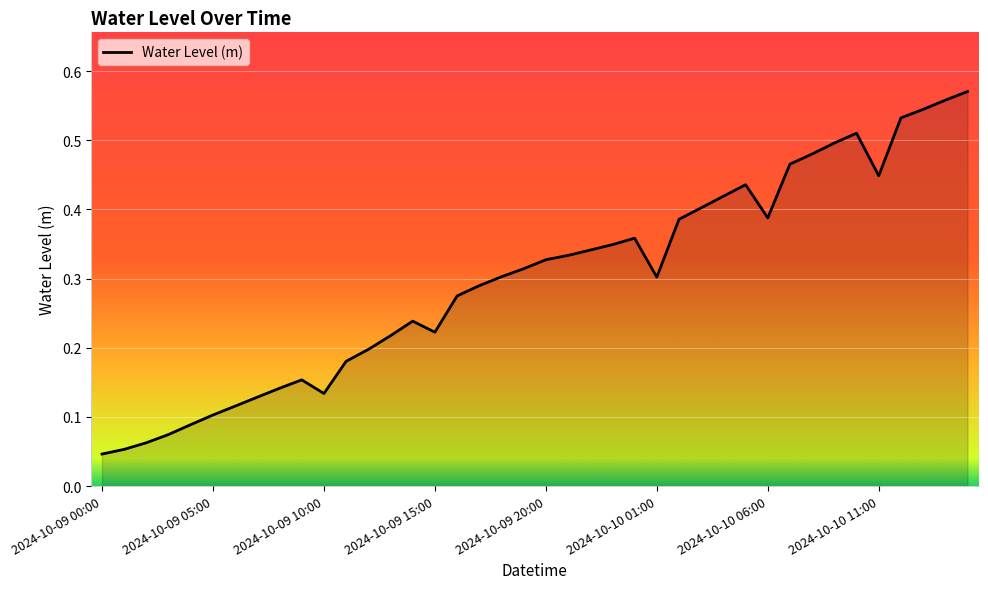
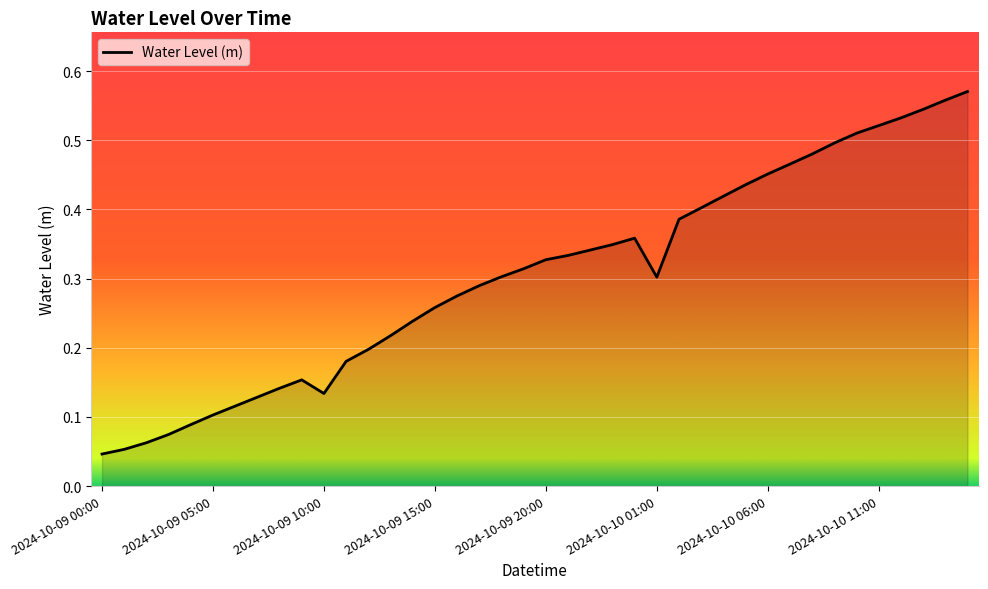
2024-10-09 15:00: 0.22 -> 0.26
2024-10-10 06:00: 0.39 -> 0.45
2024-10-10 11:00: 0.45 -> 0.52
